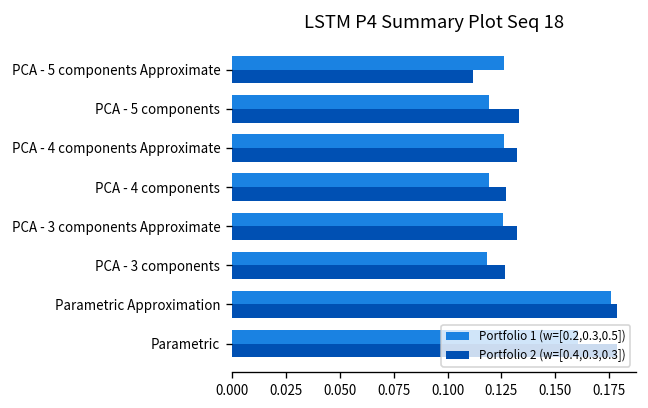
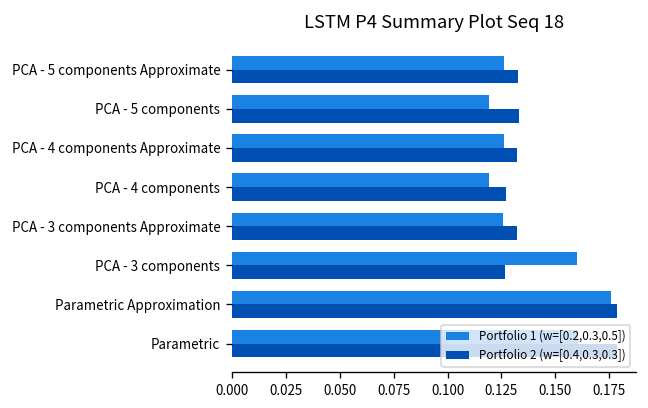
Portfolio 2 (w=[0.4,0.3,0.3]), PCA - 5 components Approximate: 0.112 -> 0.133
Portfolio 1 (w=[0.2,0.3,0.5]), PCA - 3 components: 0.118 -> 0.160
